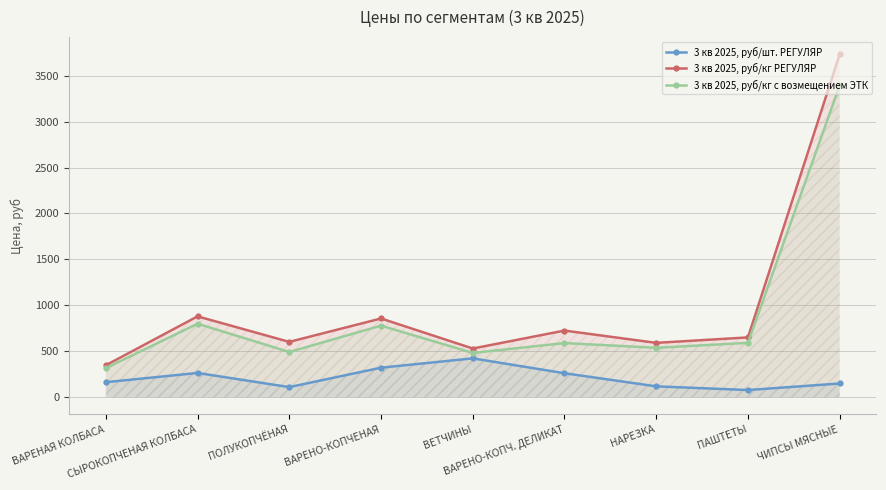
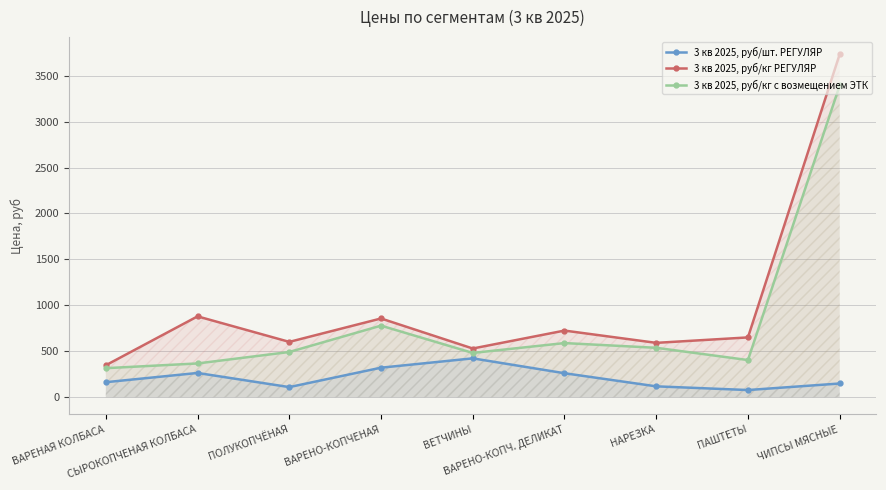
3 кв 2025, руб/кг с возмещением ЭТК, СЫРОКОПЧЕНАЯ КОЛБАСА: 800 -> 400
3 кв 2025, руб/кг с возмещением ЭТК, ПАШТЕТЫ: 600 -> 400
